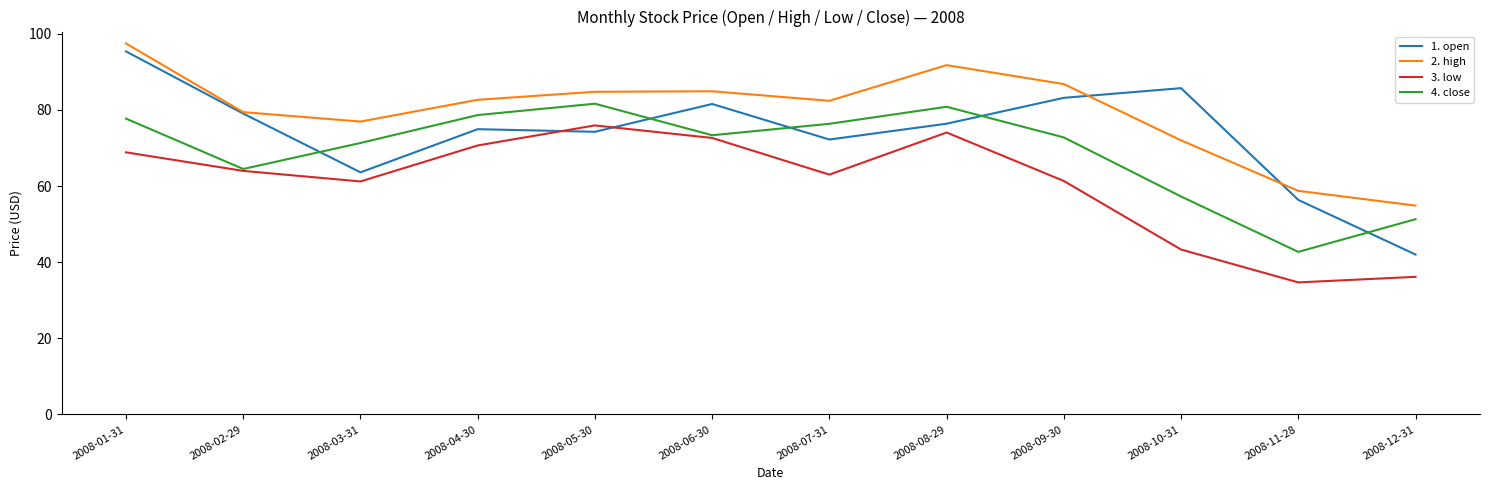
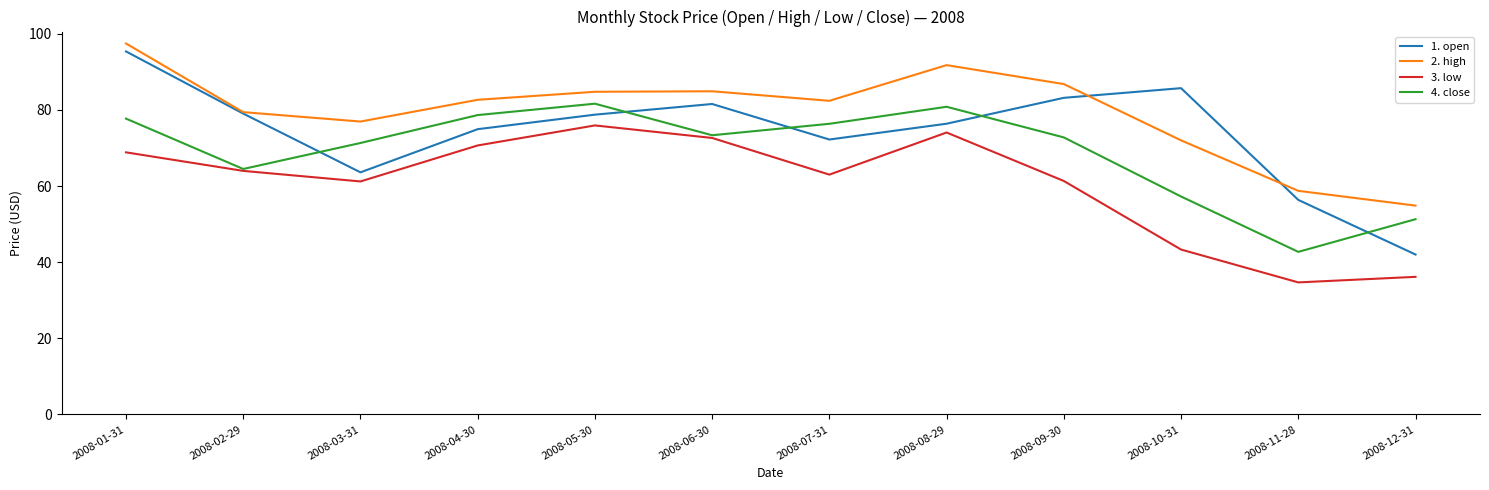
1. open, 2008-05-30: 74 -> 79
